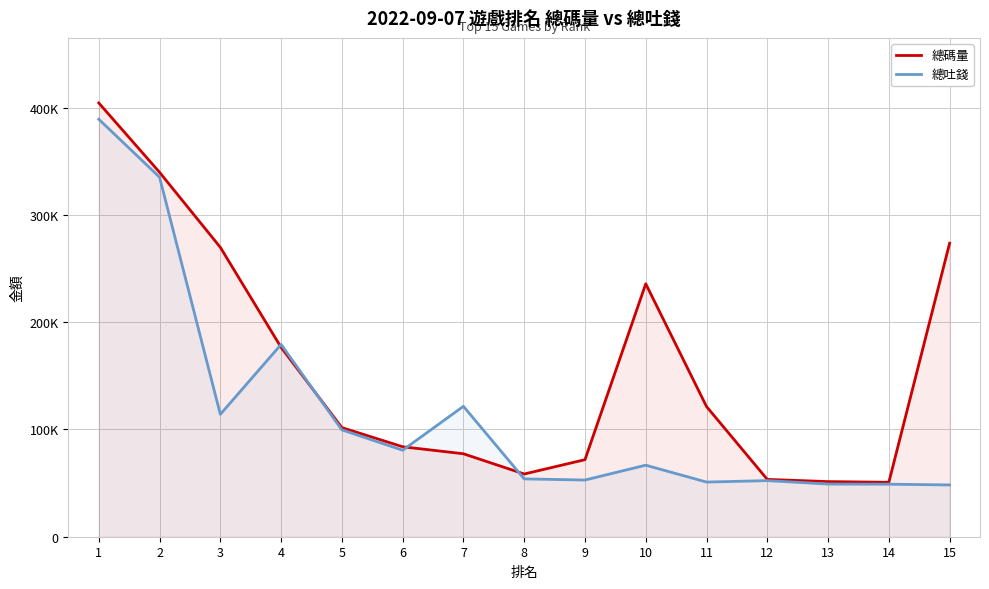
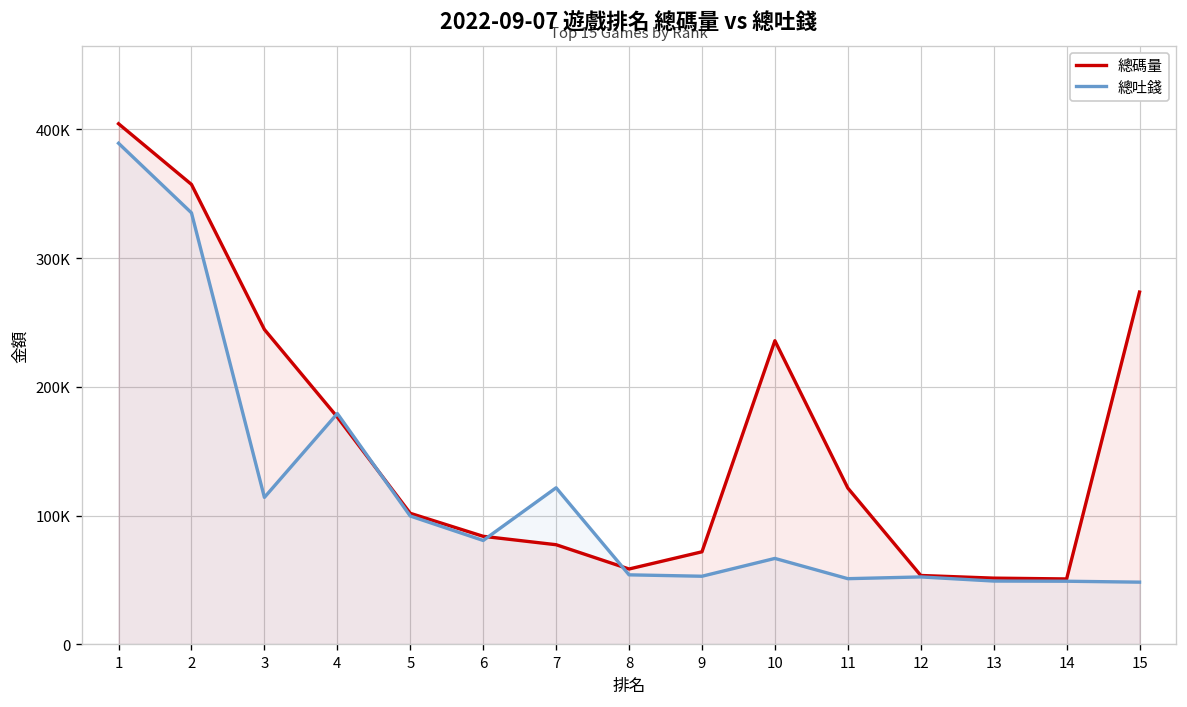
總碼量, 2: 340000 -> 357000
總碼量, 3: 270000 -> 245000
